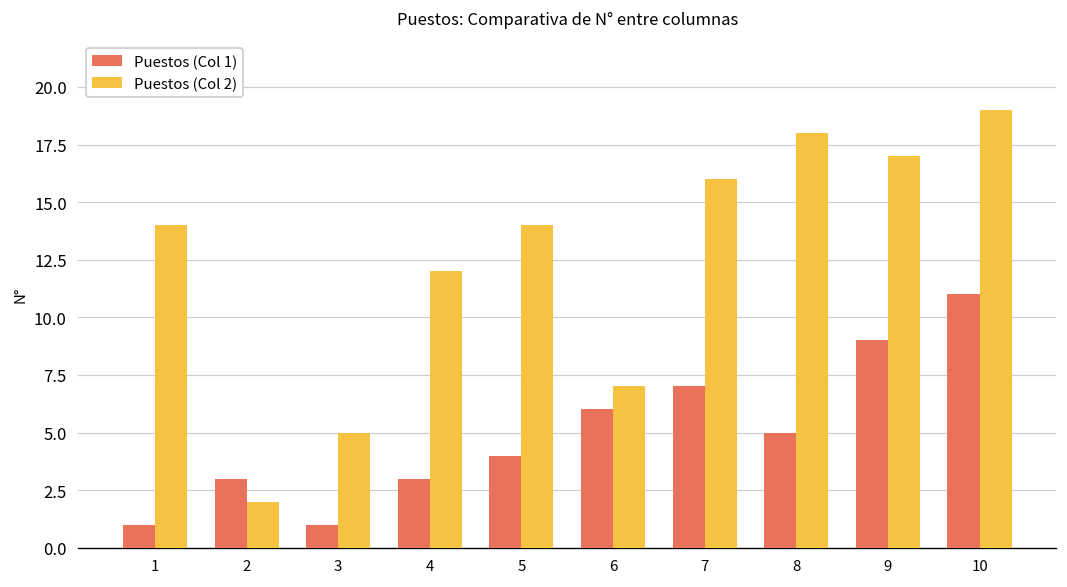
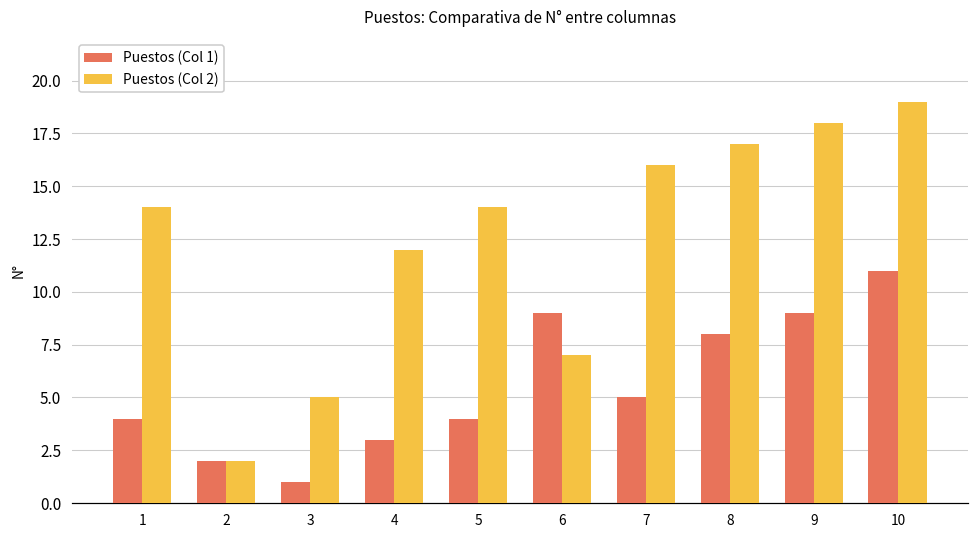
Puestos (Col 1), 1: 1 -> 4
Puestos (Col 1), 2: 3 -> 2
Puestos (Col 1), 6: 6 -> 9
Puestos (Col 1), 7: 7 -> 5
Puestos (Col 1), 8: 5 -> 8
Puestos (Col 2), 8: 18 -> 17
Puestos (Col 2), 9: 17 -> 18
